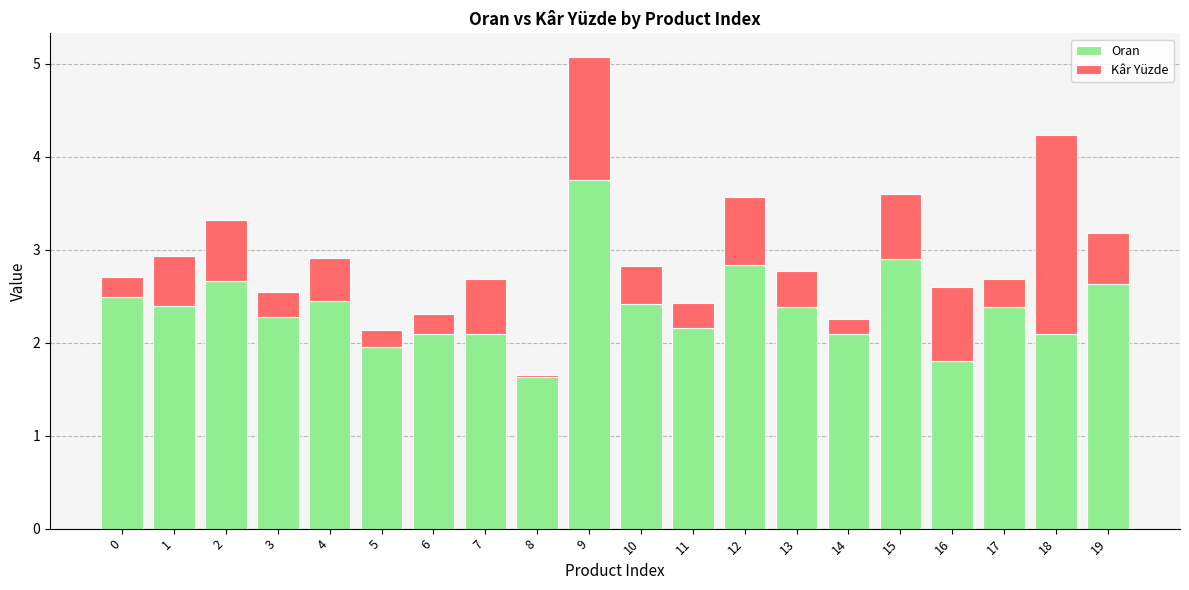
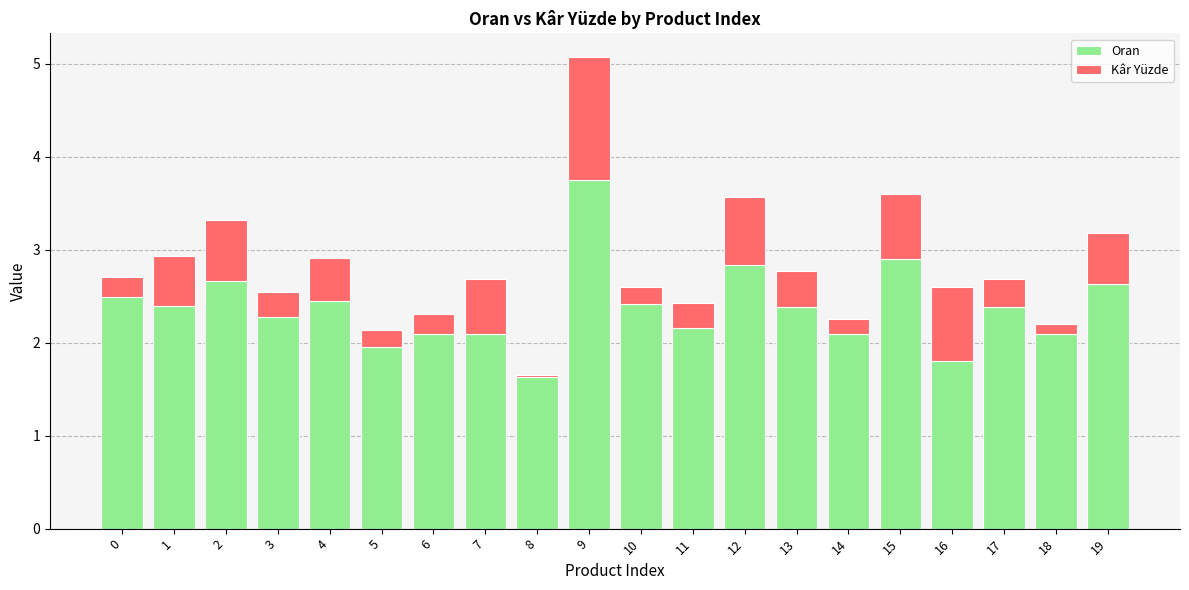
Kâr Yüzde, 10: 0.4 -> 0.2
Kâr Yüzde, 18: 2.1 -> 0.1
